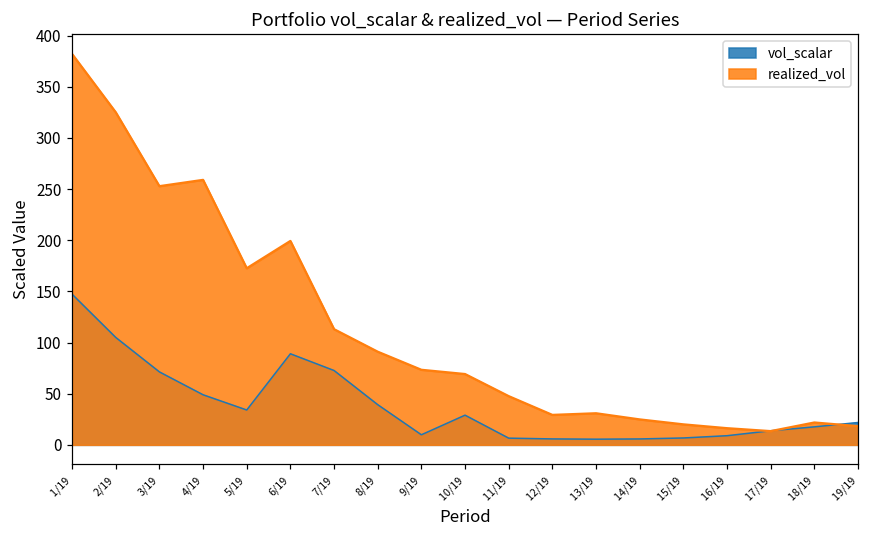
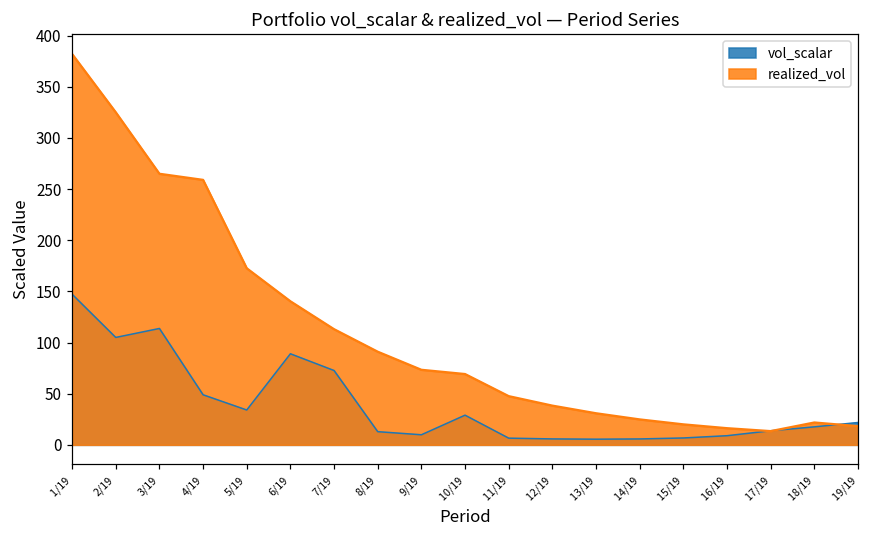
vol_scalar, 3/19: 70 -> 110
realized_vol, 3/19: 250 -> 270
realized_vol, 6/19: 200 -> 140
vol_scalar, 8/19: 40 -> 10
realized_vol, 12/19: 30 -> 40
